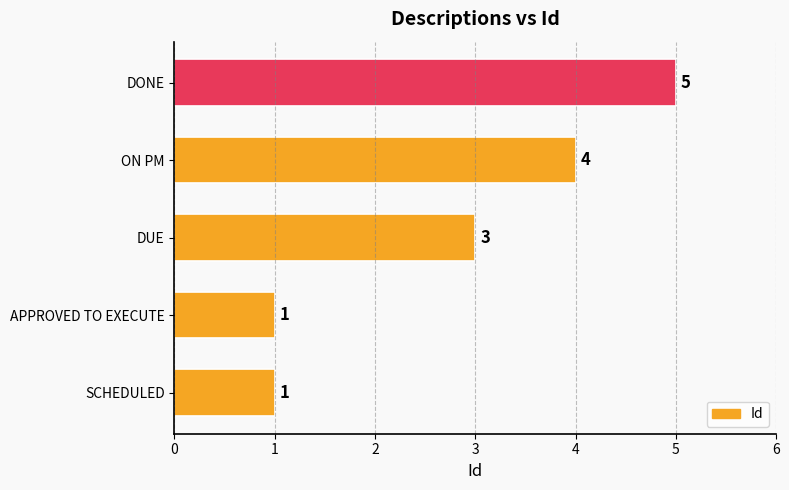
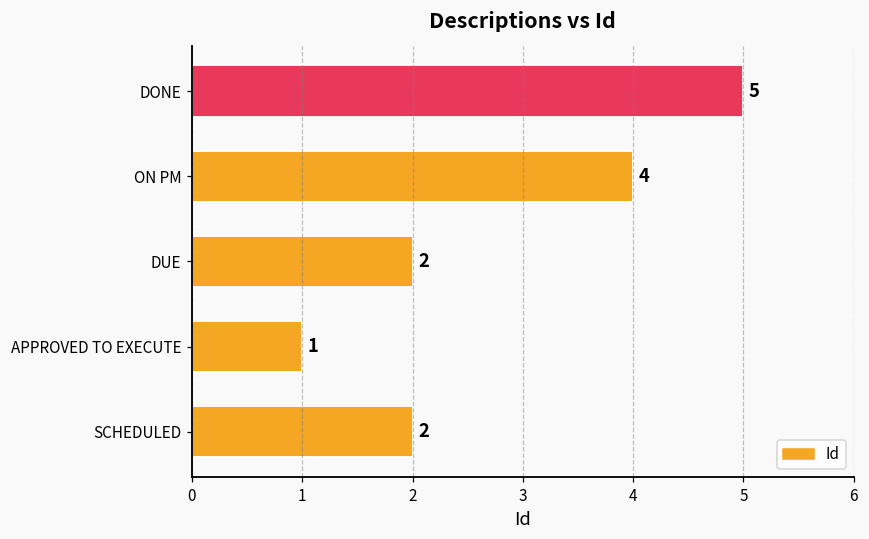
DUE: 3 -> 2
SCHEDULED: 1 -> 2
